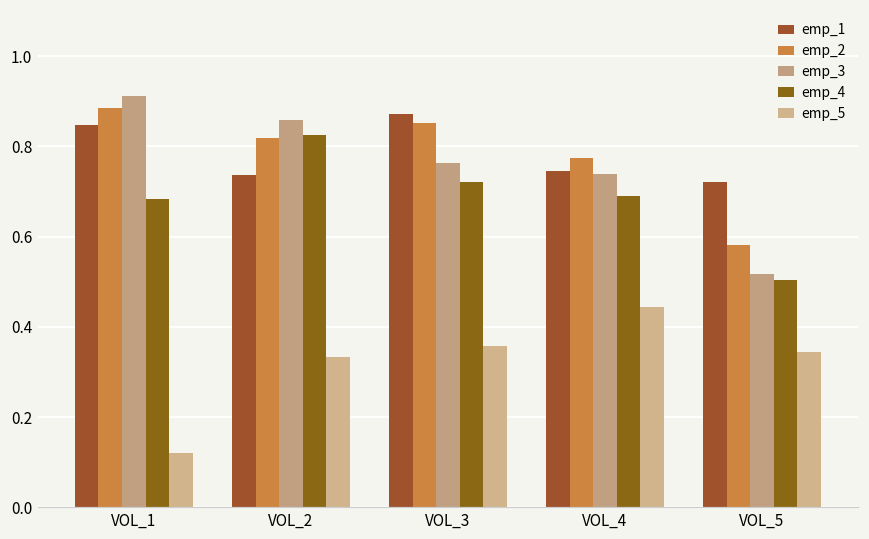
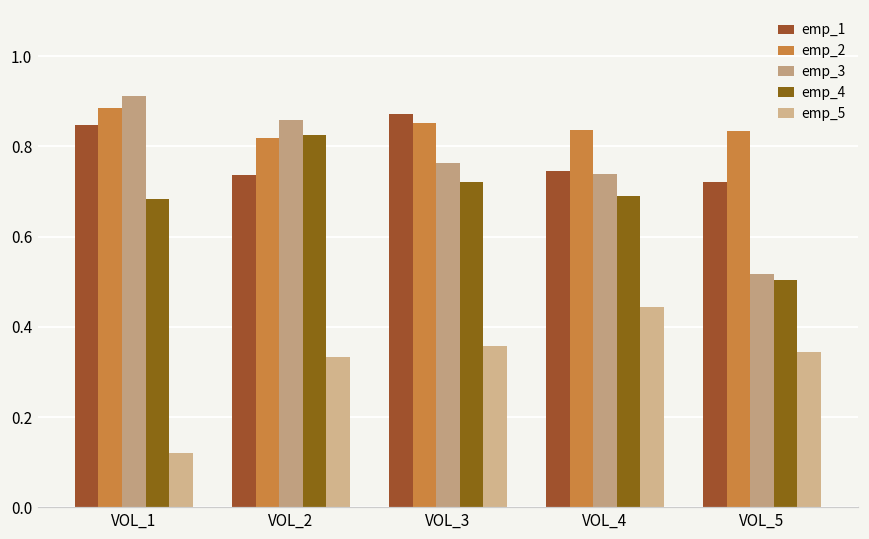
emp_2, VOL_4: 0.77 -> 0.84
emp_2, VOL_5: 0.58 -> 0.83
